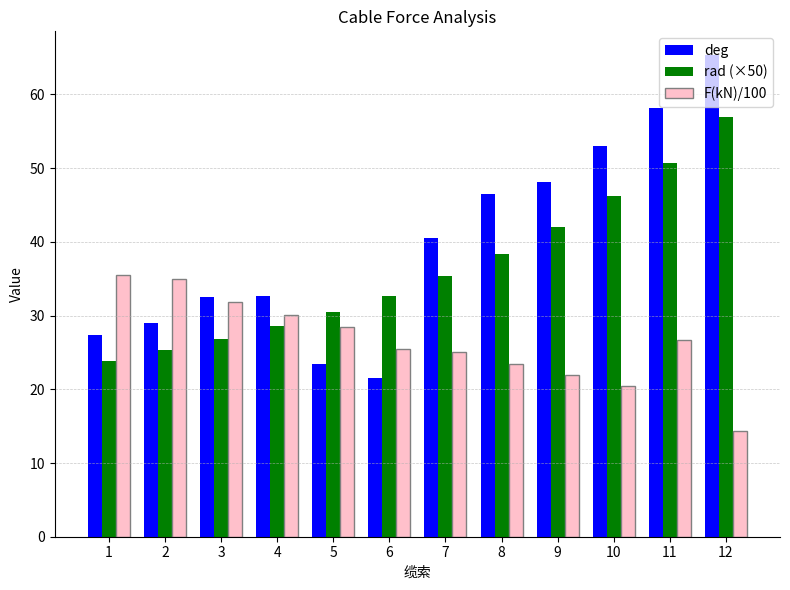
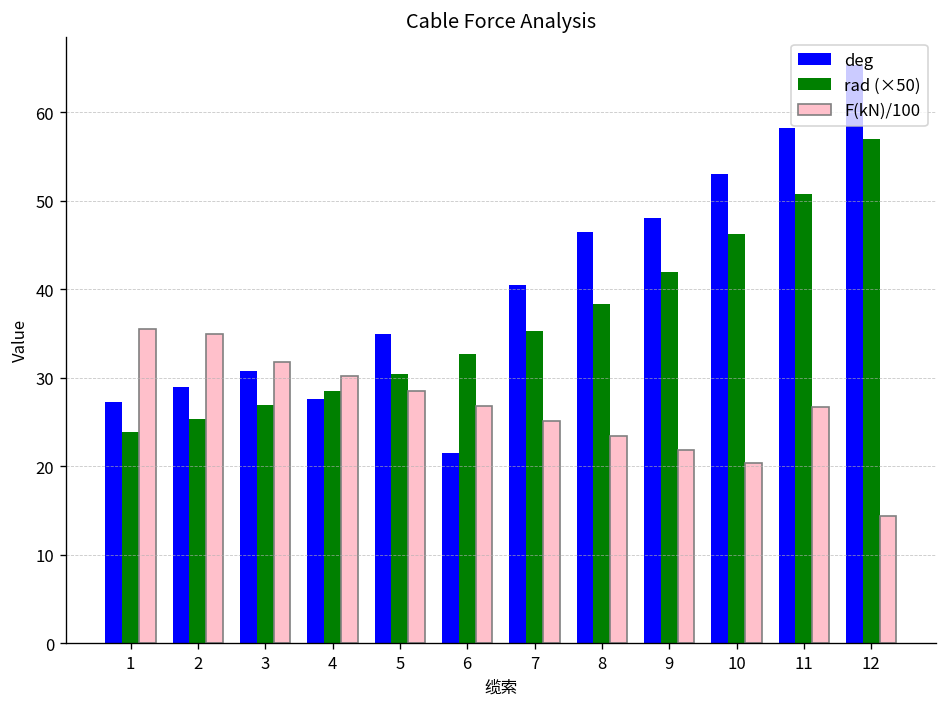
deg, 3: 33 -> 31
deg, 4: 33 -> 28
deg, 5: 23 -> 35
F(kN)/100, 6: 25 -> 27
